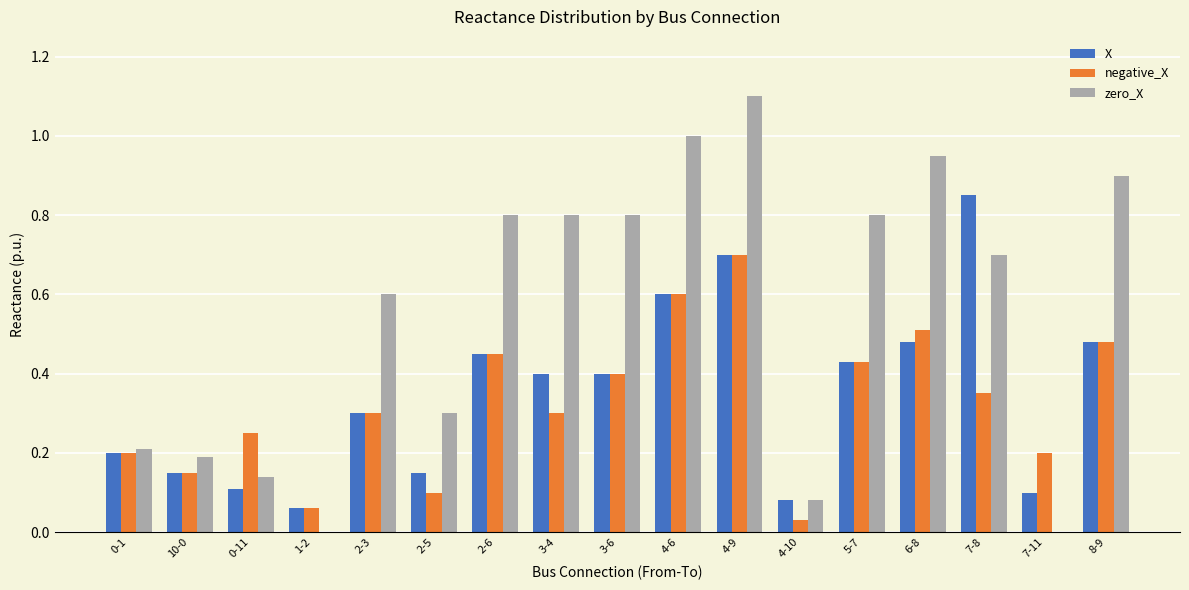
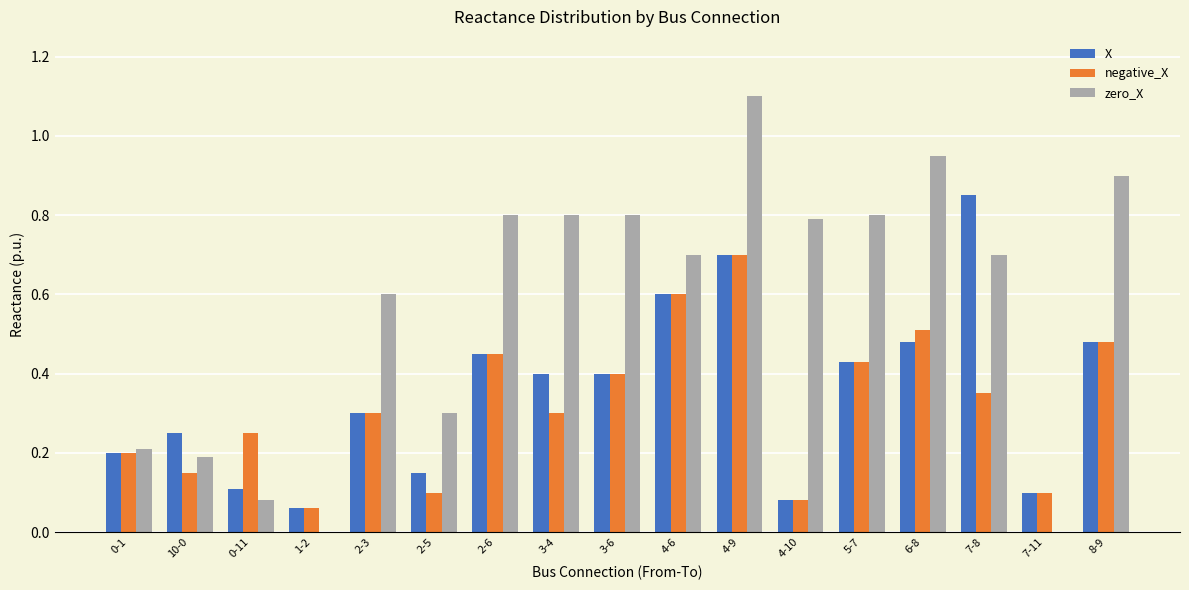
X, 10-0: 0.15 -> 0.25
zero_X, 0-11: 0.14 -> 0.08
zero_X, 4-6: 1.0 -> 0.7
negative_X, 4-10: 0.03 -> 0.08
zero_X, 4-10: 0.08 -> 0.79
negative_X, 7-11: 0.2 -> 0.1
